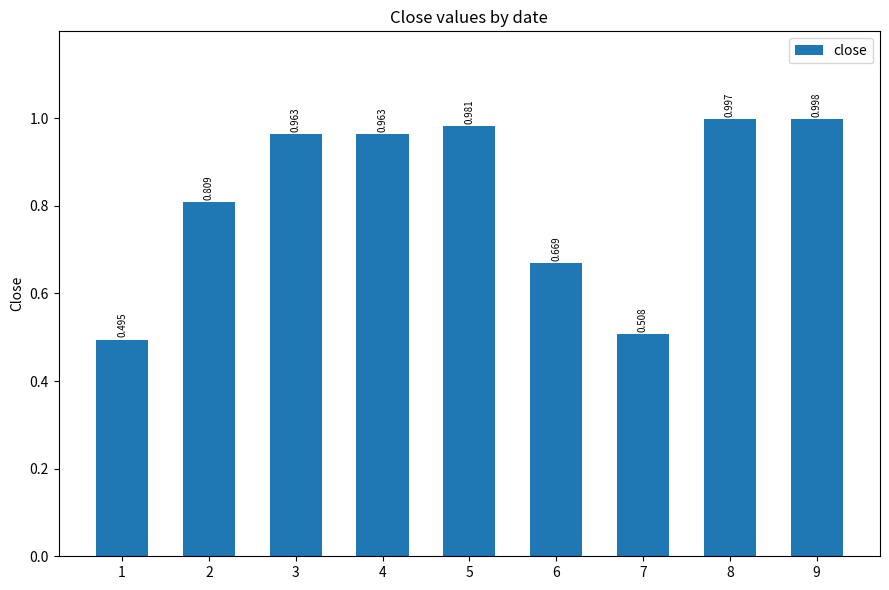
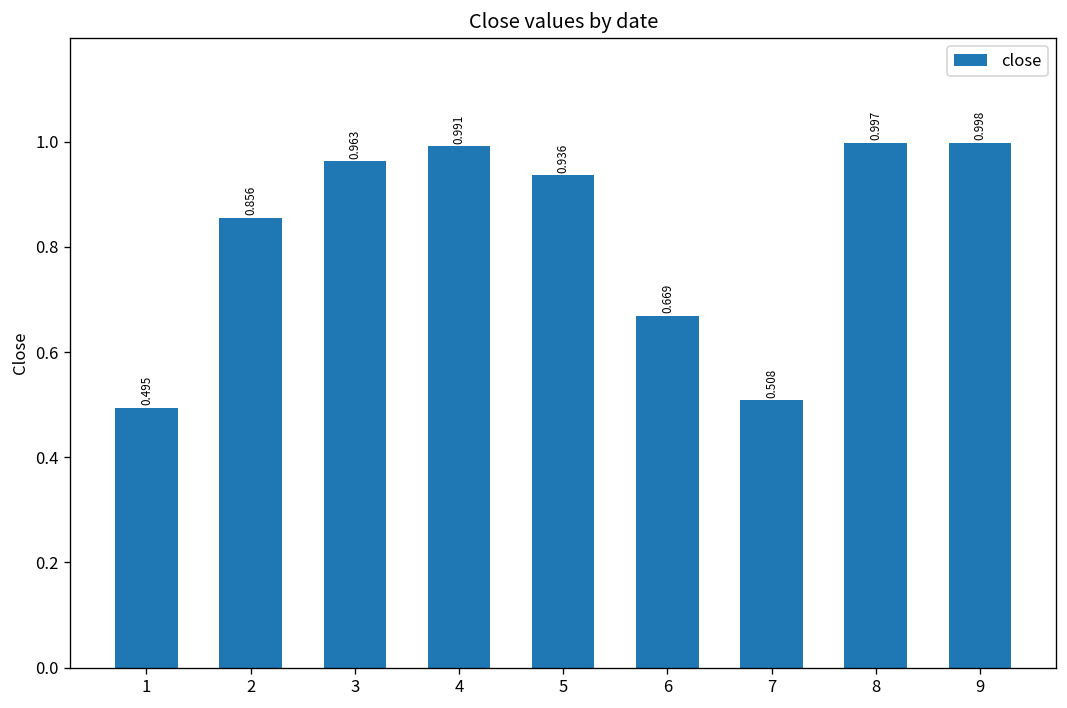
2: 0.809 -> 0.856
4: 0.963 -> 0.991
5: 0.981 -> 0.936
